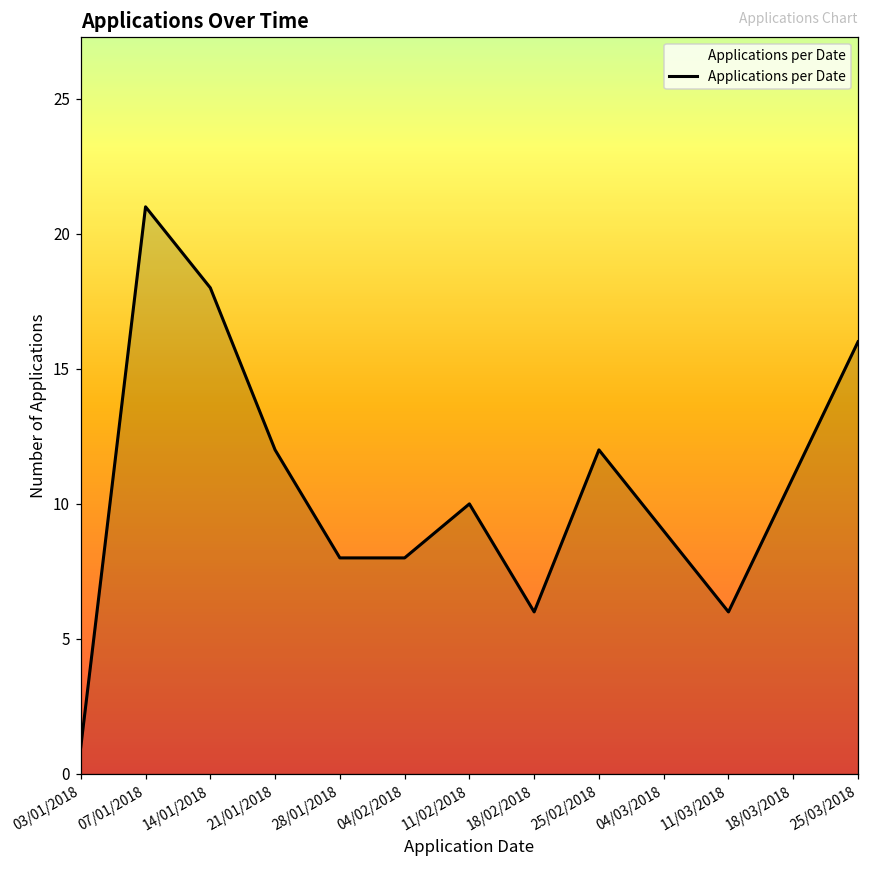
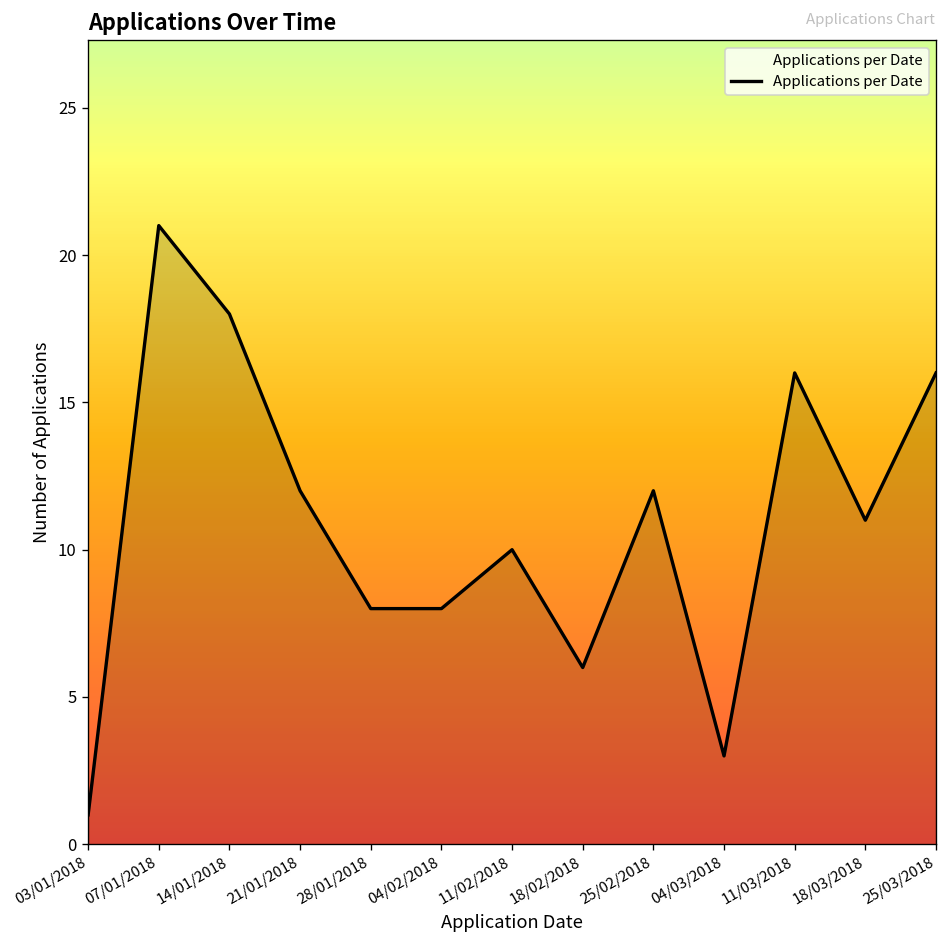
04/03/2018: 9 -> 3
11/03/2018: 6 -> 16
